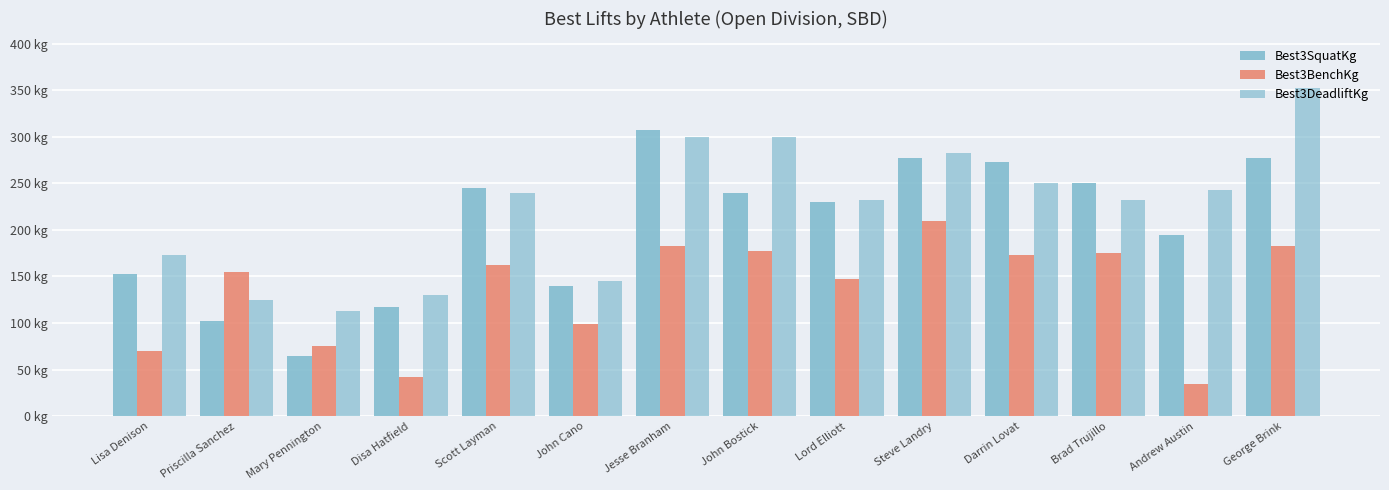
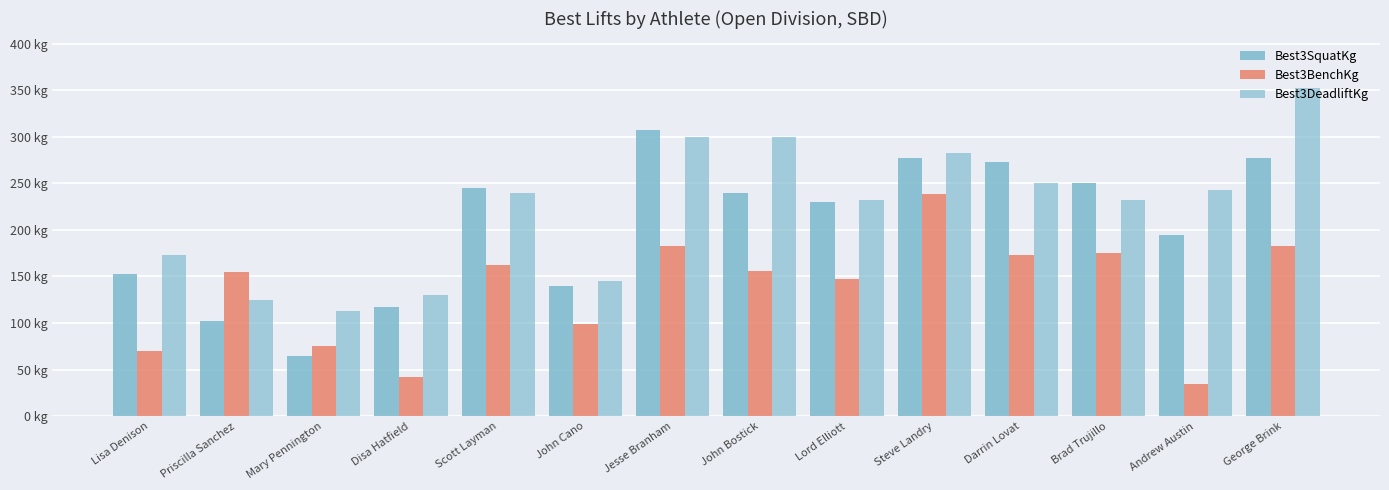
Best3BenchKg, John Bostick: 180 kg -> 160 kg
Best3BenchKg, Steve Landry: 210 kg -> 240 kg
